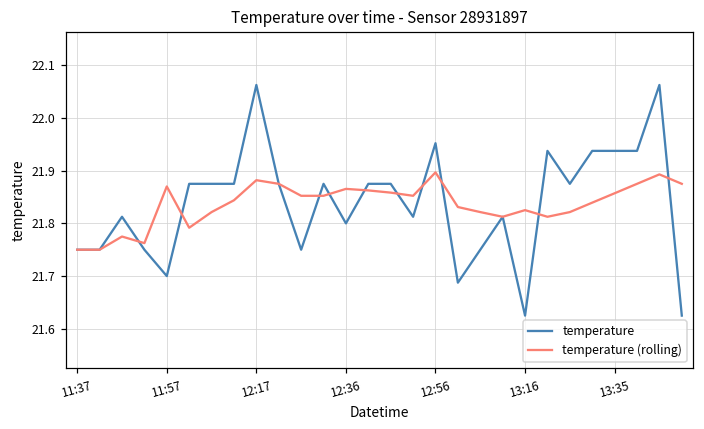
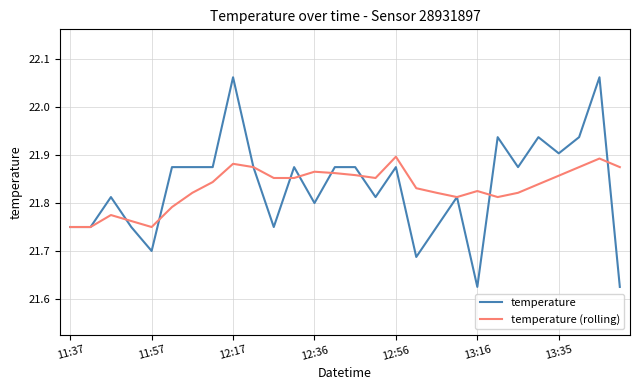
temperature (rolling), 11:57: 21.87 -> 21.75
temperature, 12:56: 21.95 -> 21.88
temperature, 13:35: 21.94 -> 21.90
